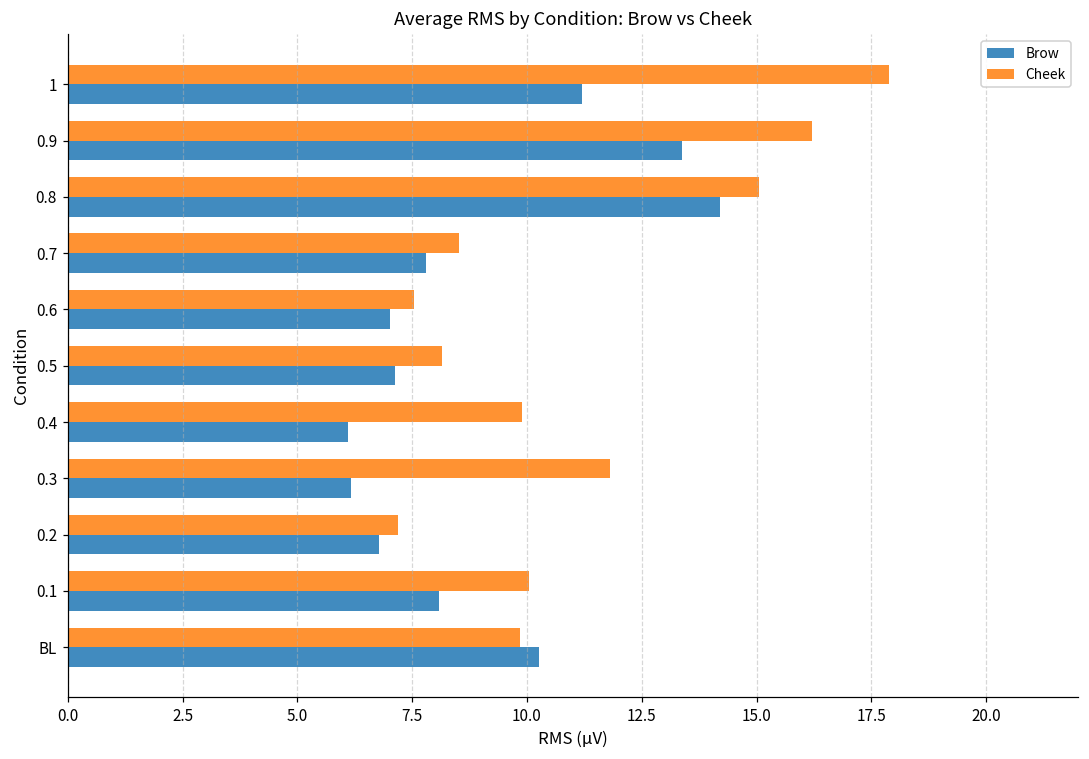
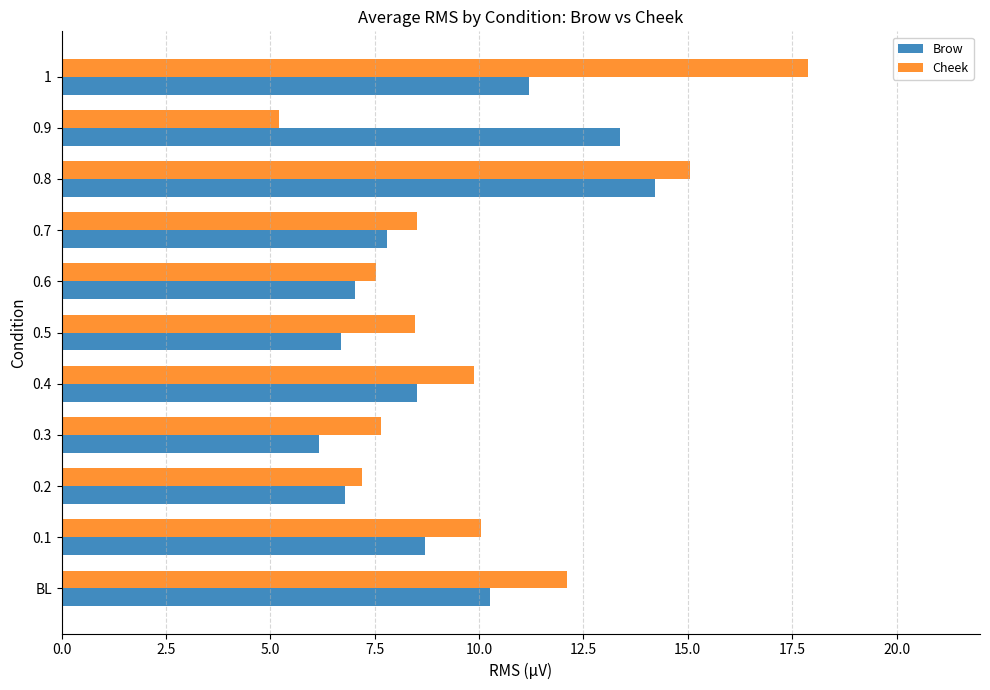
Cheek, 0.9: 16.2 -> 5.2
Cheek, 0.5: 8.1 -> 8.5
Brow, 0.5: 7.1 -> 6.7
Brow, 0.4: 6.1 -> 8.5
Cheek, 0.3: 11.8 -> 7.7
Brow, 0.1: 8.1 -> 8.7
Cheek, BL: 9.8 -> 12.1
